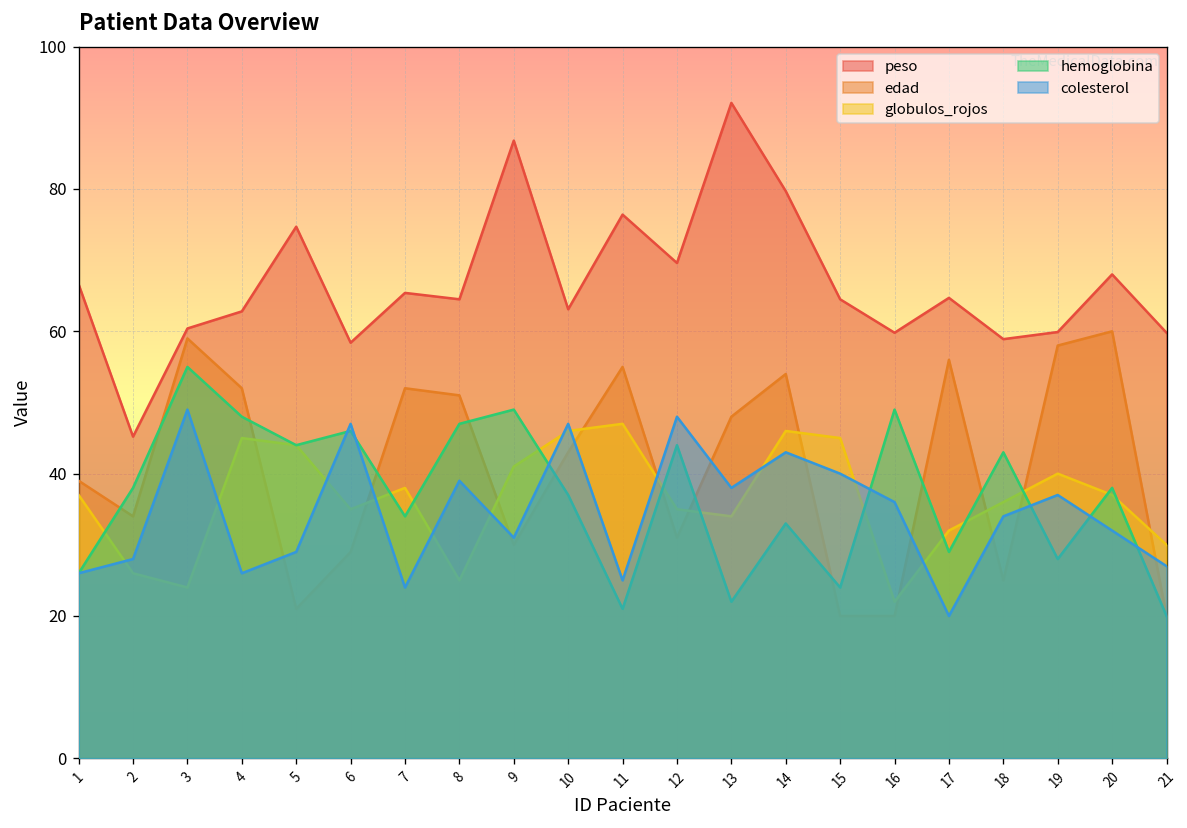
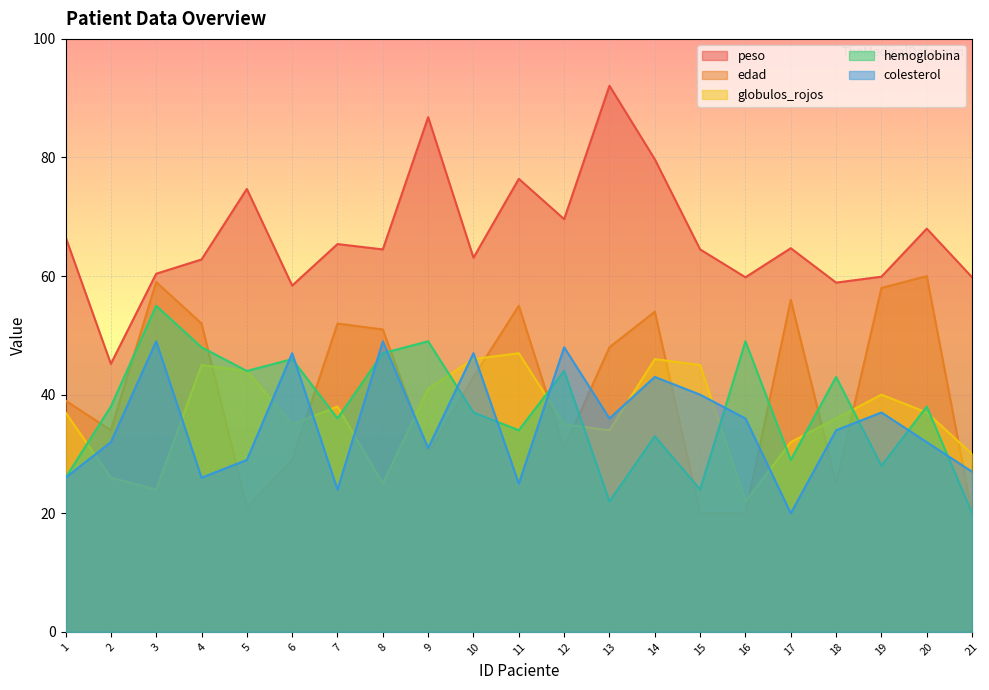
colesterol, 2: 28 -> 32
hemoglobina, 7: 34 -> 36
colesterol, 8: 39 -> 49
hemoglobina, 11: 21 -> 34
colesterol, 13: 38 -> 36
